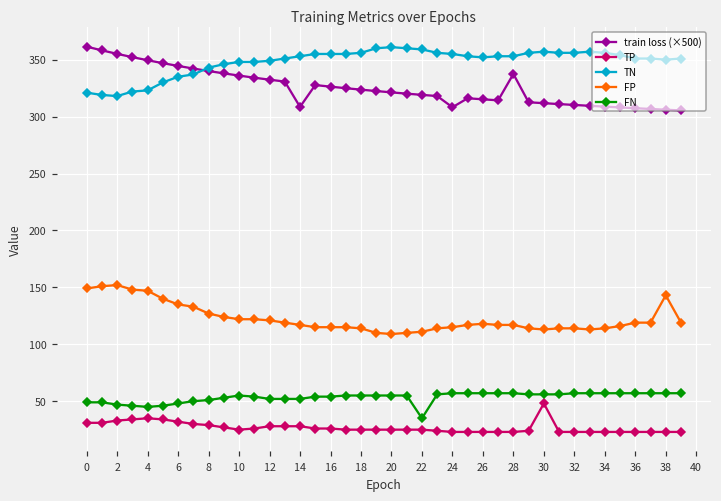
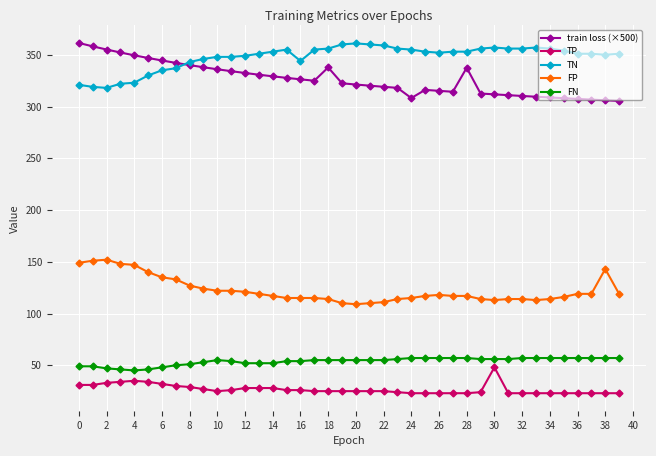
train loss (×500), 14: 309 -> 329
TN, 16: 355 -> 344
train loss (×500), 18: 324 -> 338
FN, 22: 35 -> 55
